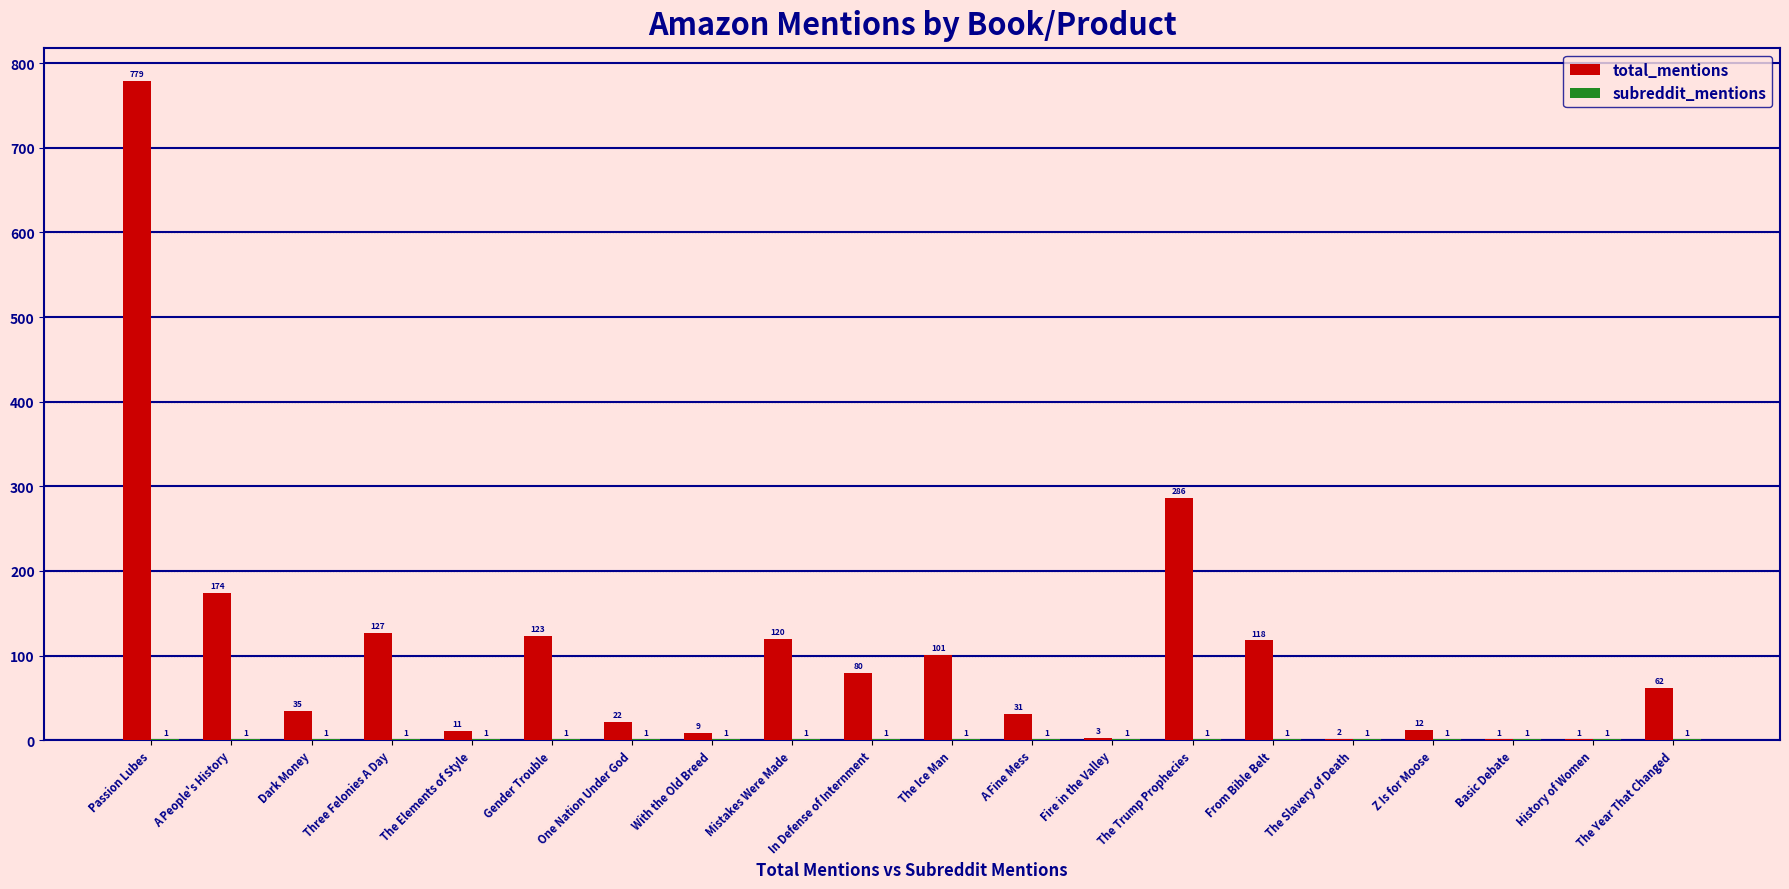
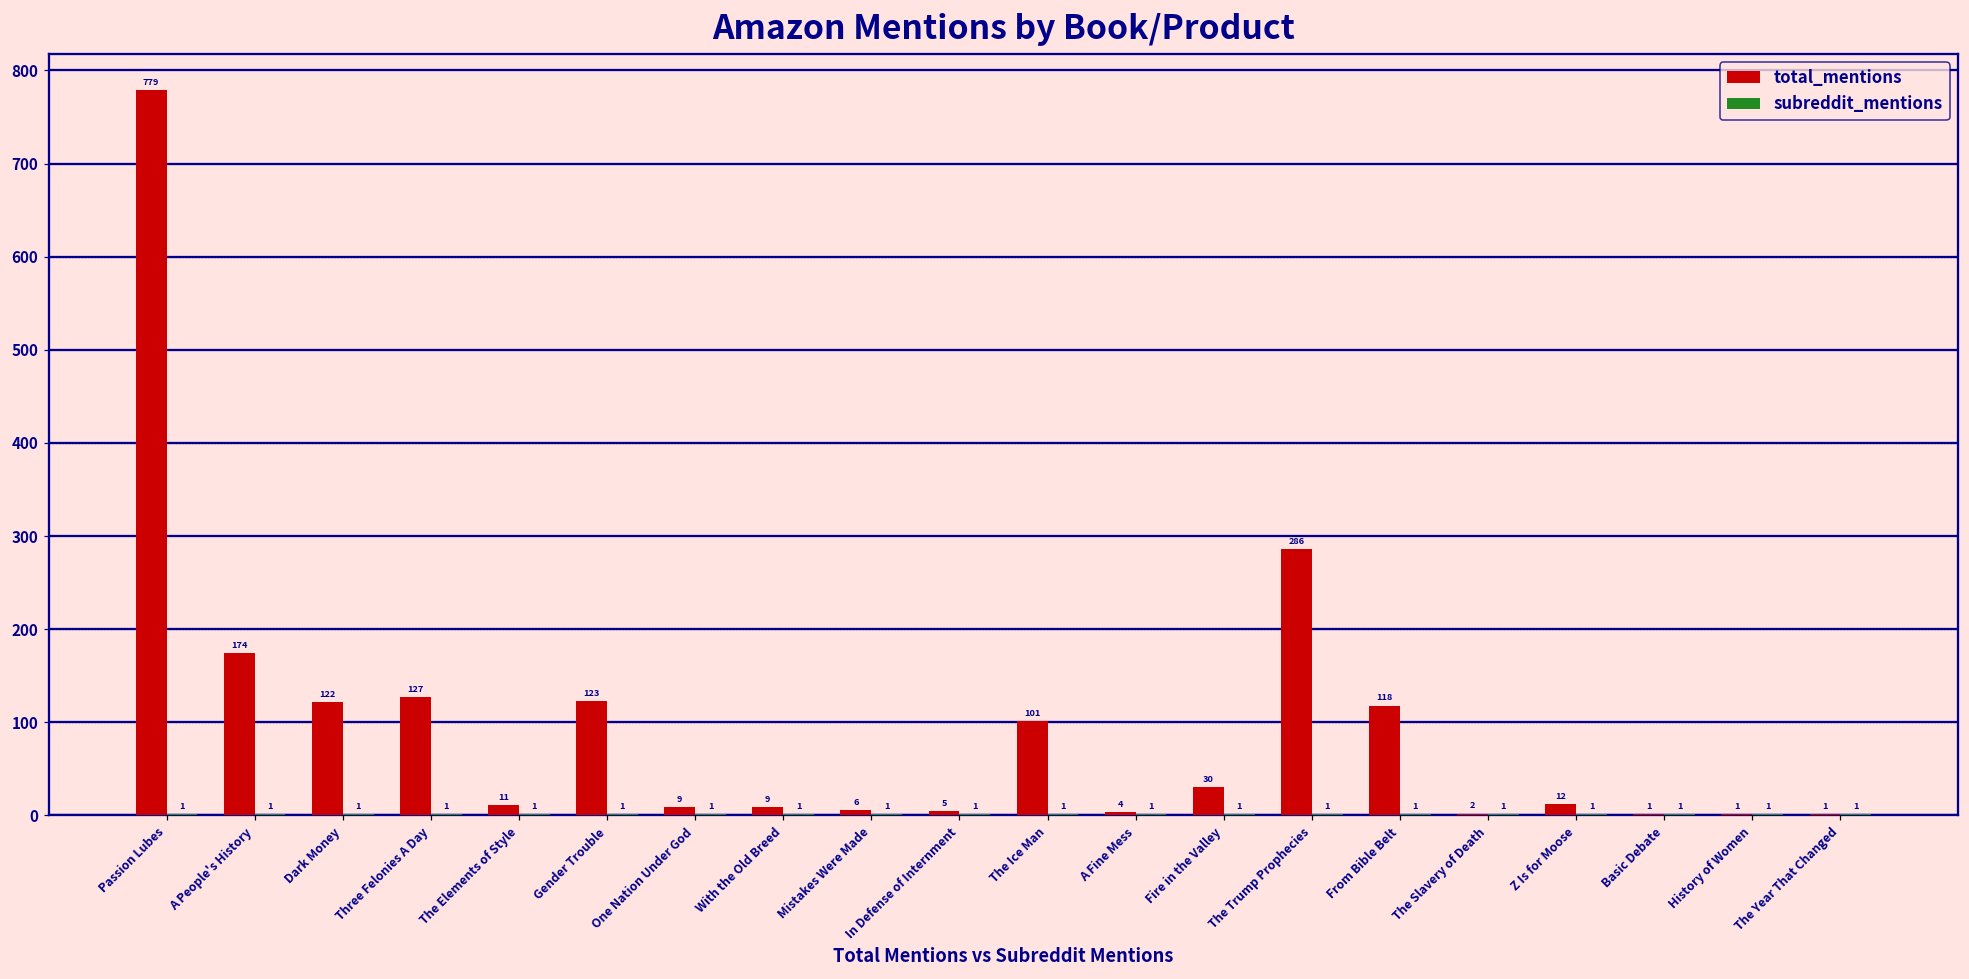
total_mentions, Dark Money: 35 -> 122
total_mentions, One Nation Under God: 22 -> 9
total_mentions, Mistakes Were Made: 120 -> 6
total_mentions, In Defense of Internment: 80 -> 5
total_mentions, A Fine Mess: 31 -> 4
total_mentions, Fire in the Valley: 3 -> 30
total_mentions, The Year That Changed: 62 -> 1
